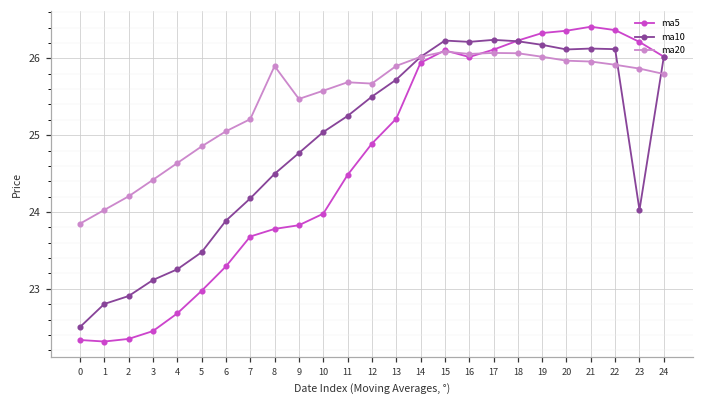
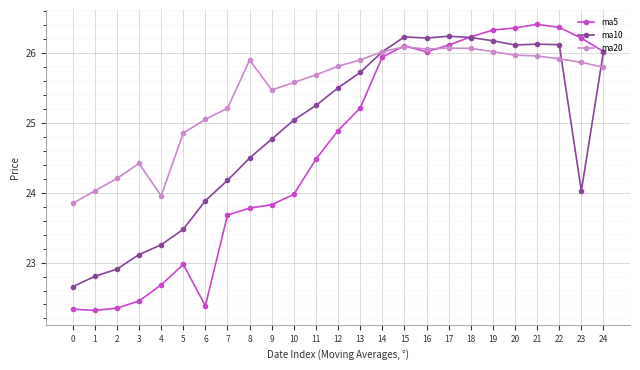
ma10, 0: 22.5 -> 22.7
ma20, 4: 24.6 -> 24.0
ma5, 6: 23.3 -> 22.4
ma20, 12: 25.7 -> 25.8
